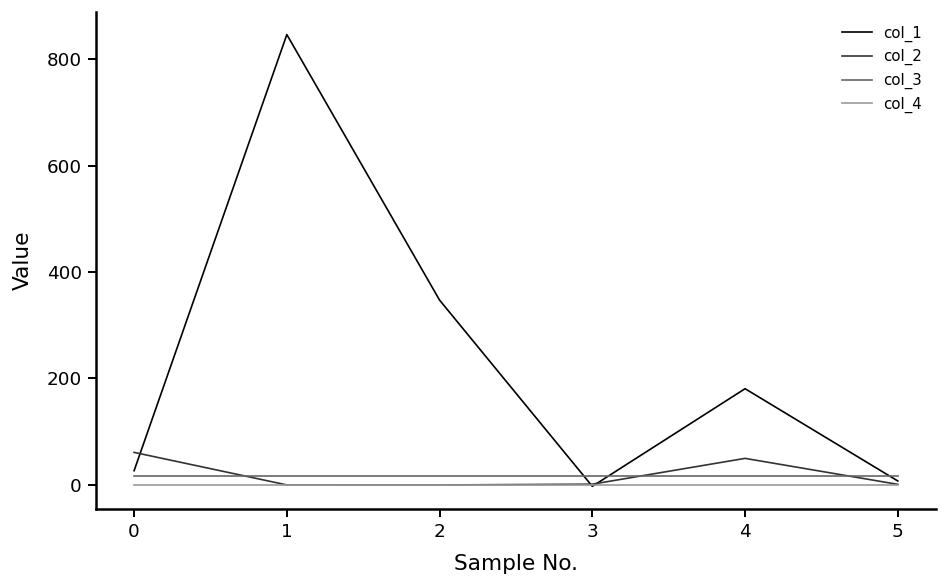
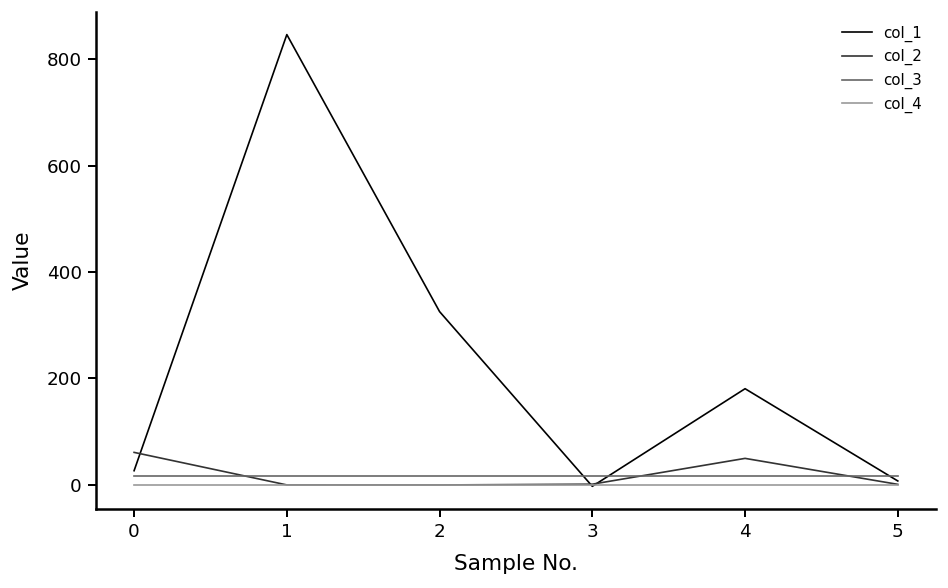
col_1, 2: 350 -> 330
